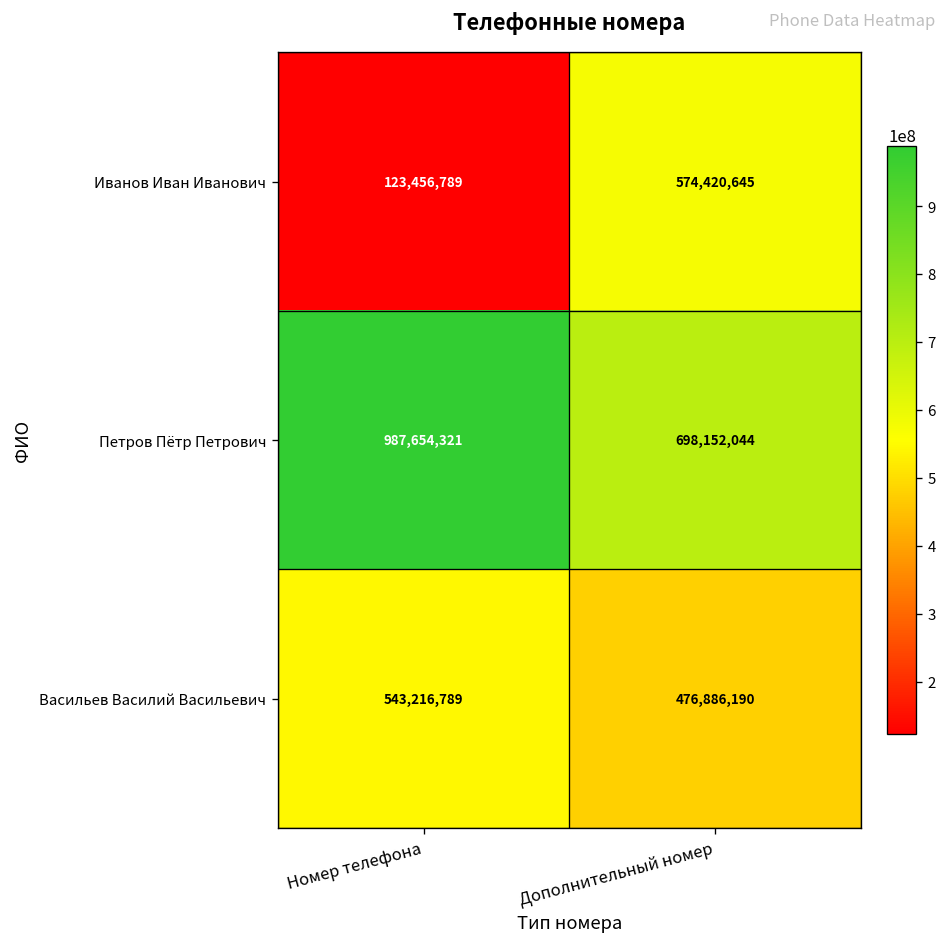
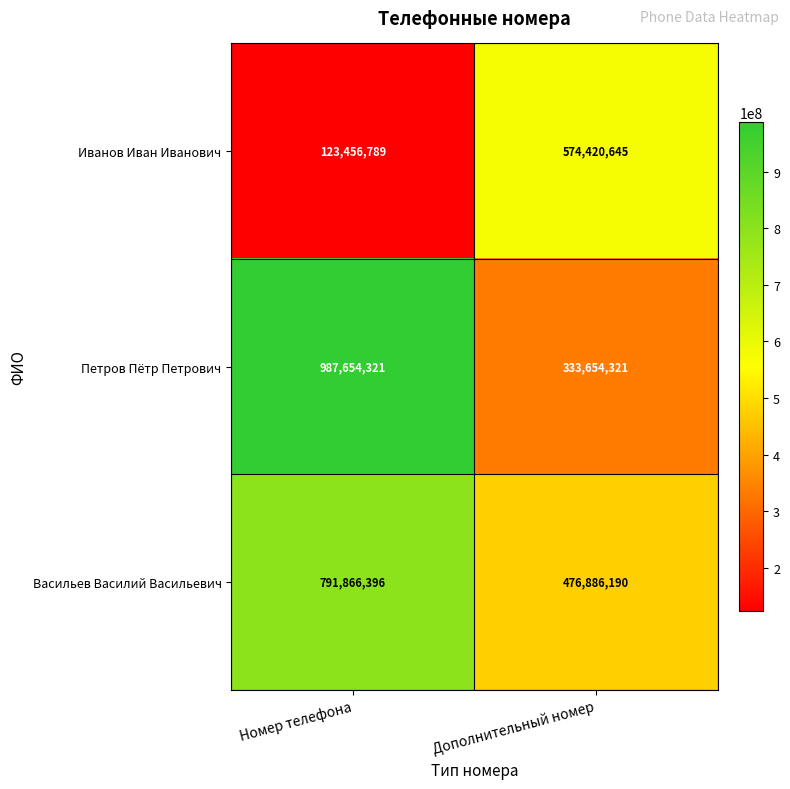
Петров Пётр Петрович, Дополнительный номер: 698,152,044 -> 333,654,321
Васильев Василий Васильевич, Номер телефона: 543,216,789 -> 791,866,396
